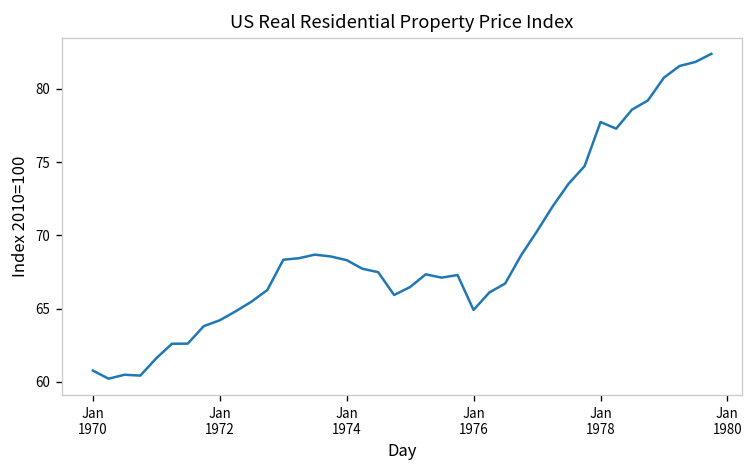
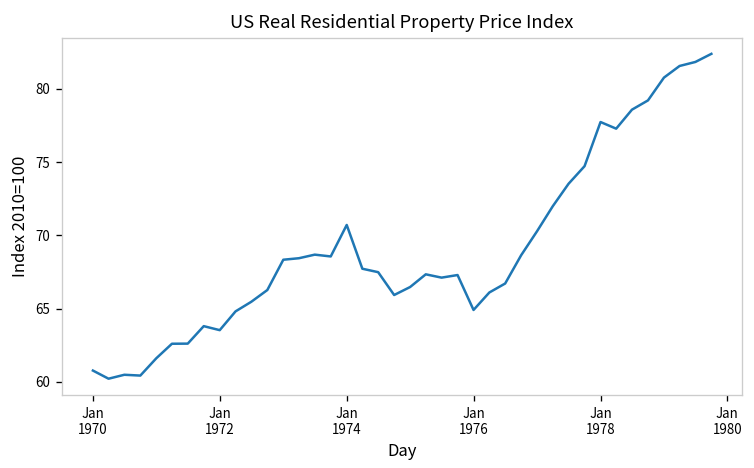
Jan 1972: 64.2 -> 63.5
Jan 1974: 68.3 -> 70.7
